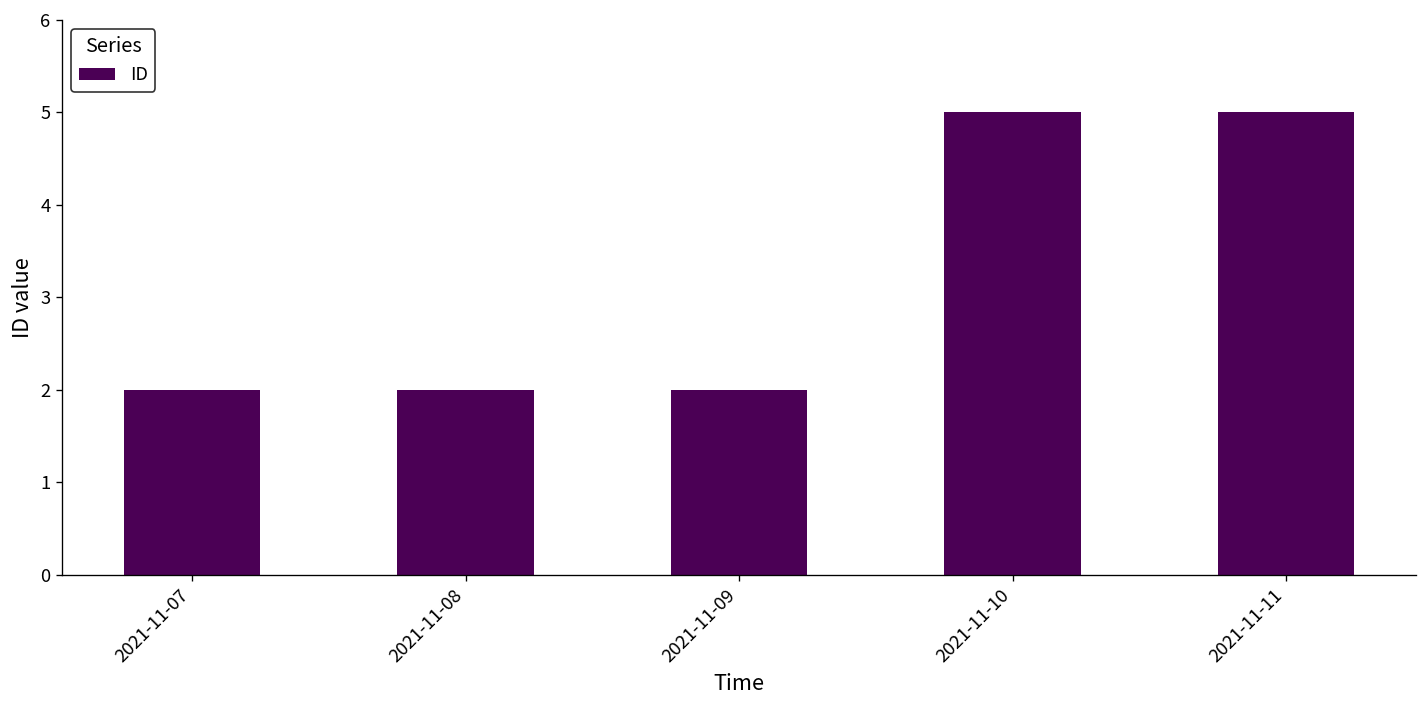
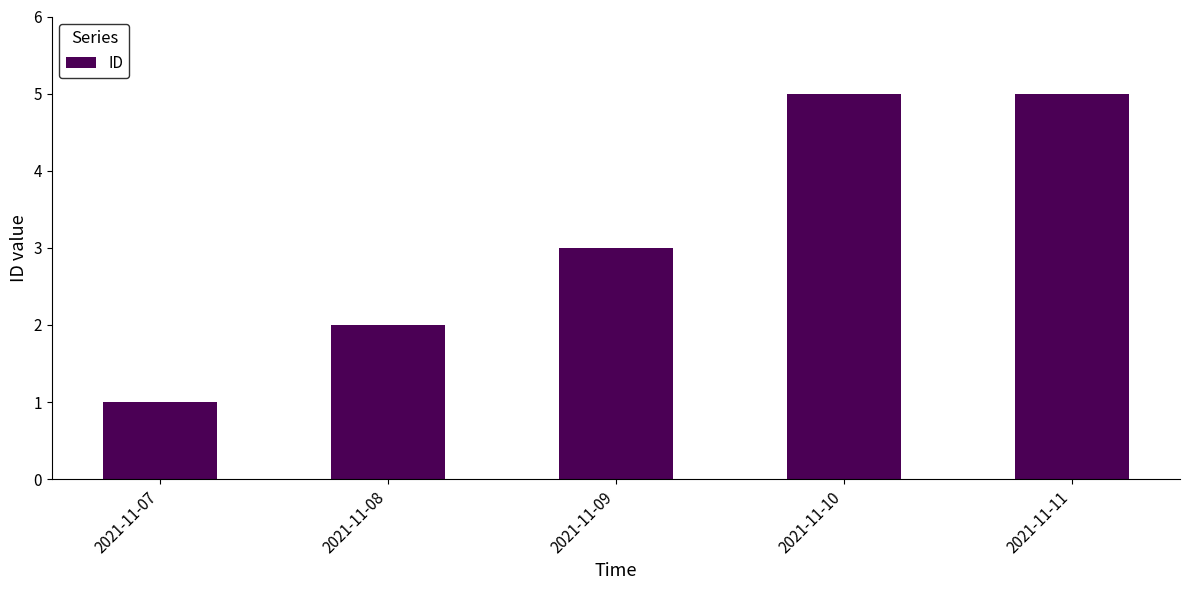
2021-11-07: 2 -> 1
2021-11-09: 2 -> 3
